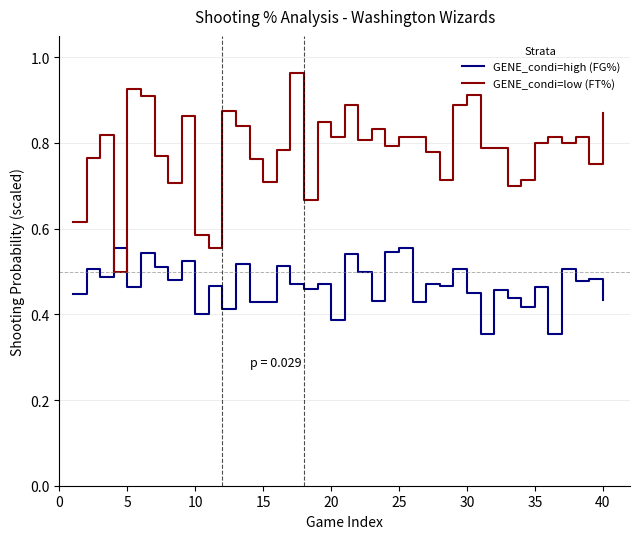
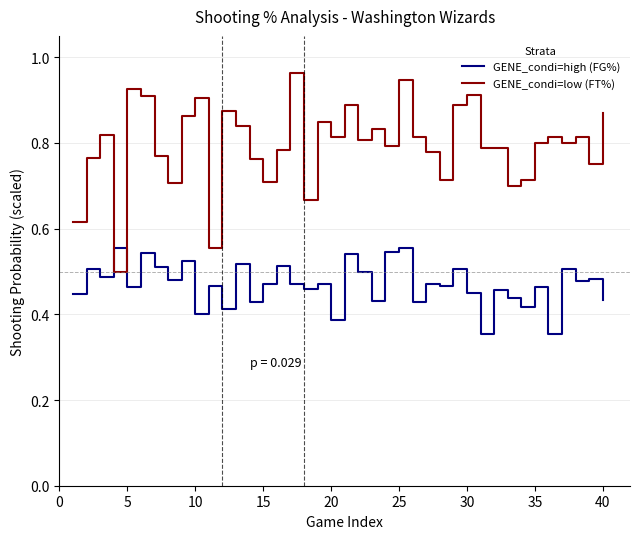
GENE_condi=low (FT%), 10: 0.59 -> 0.91
GENE_condi=high (FG%), 15: 0.43 -> 0.47
GENE_condi=low (FT%), 25: 0.81 -> 0.95
